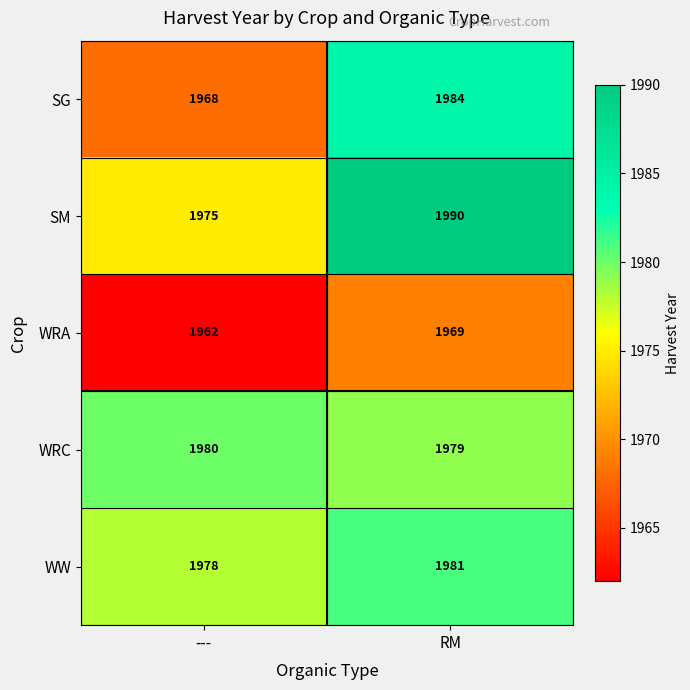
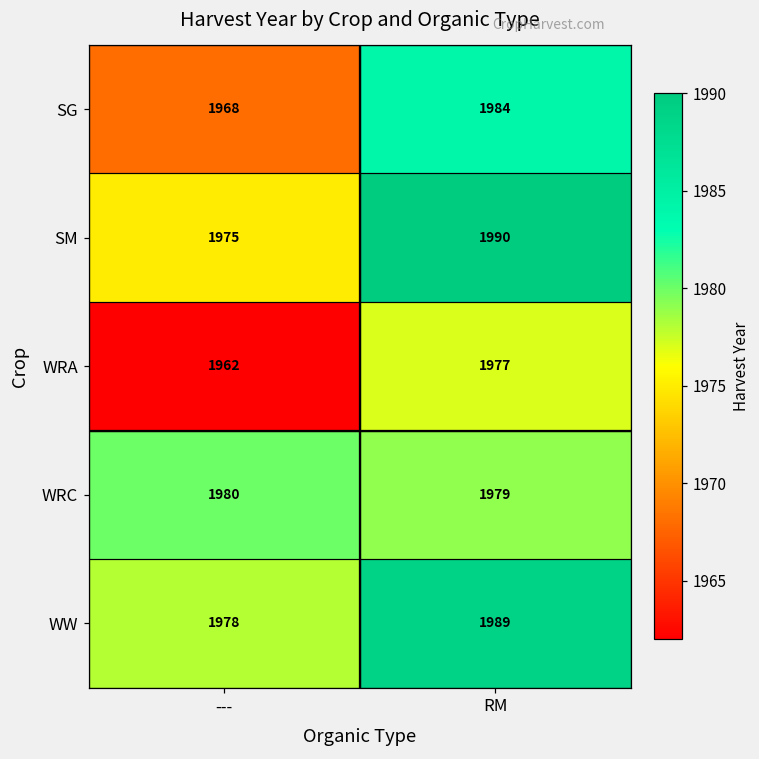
WRA, RM: 1969 -> 1977
WW, RM: 1981 -> 1989
